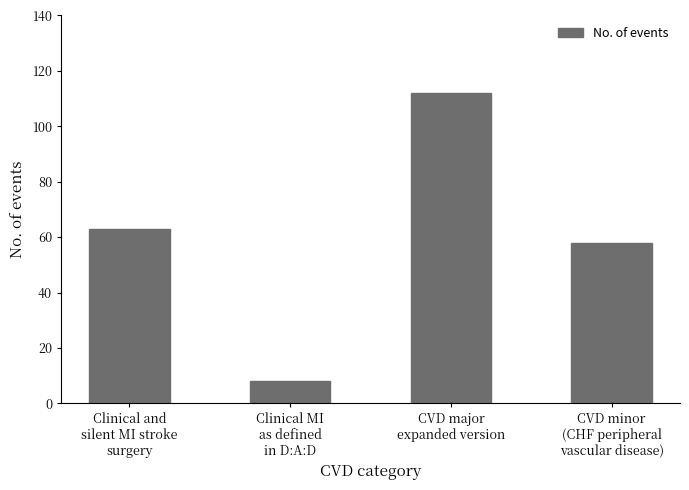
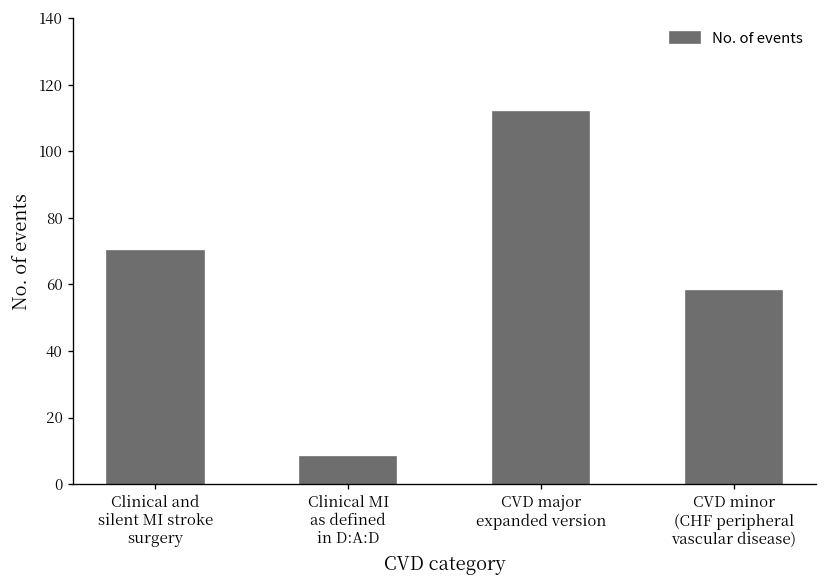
Clinical and silent MI stroke surgery: 63 -> 70
